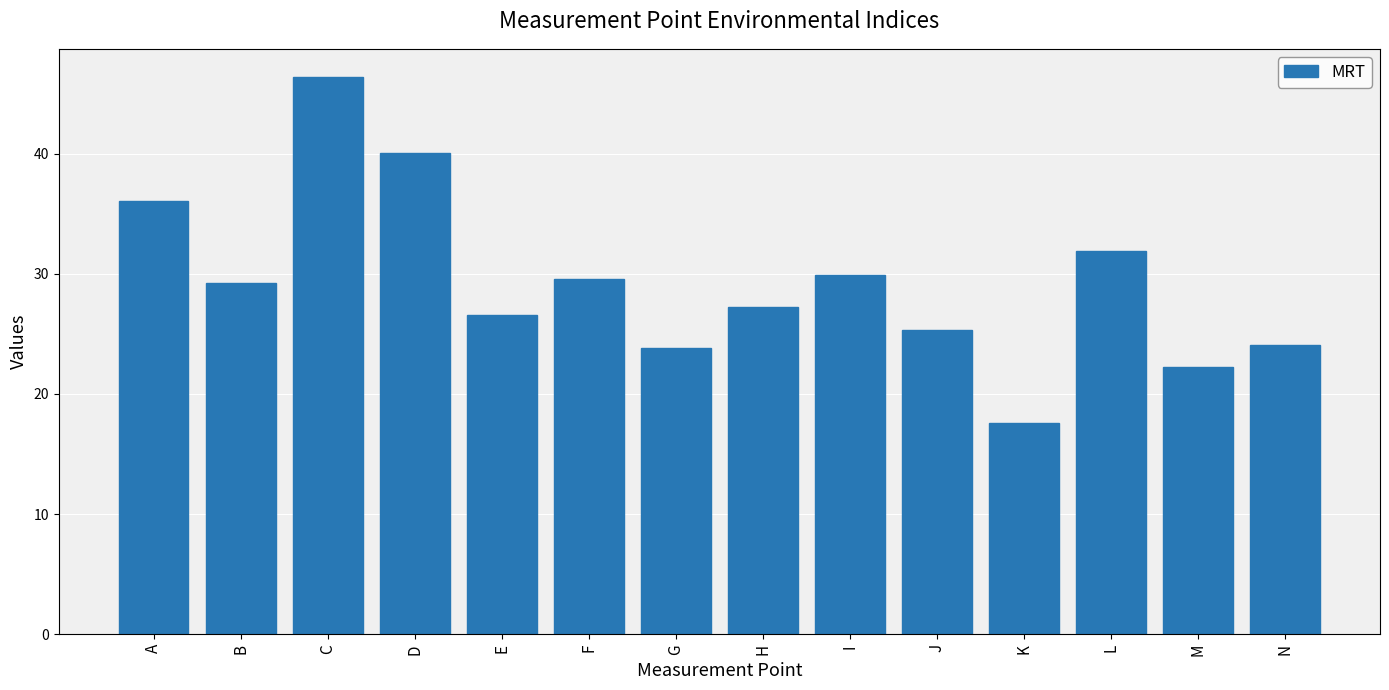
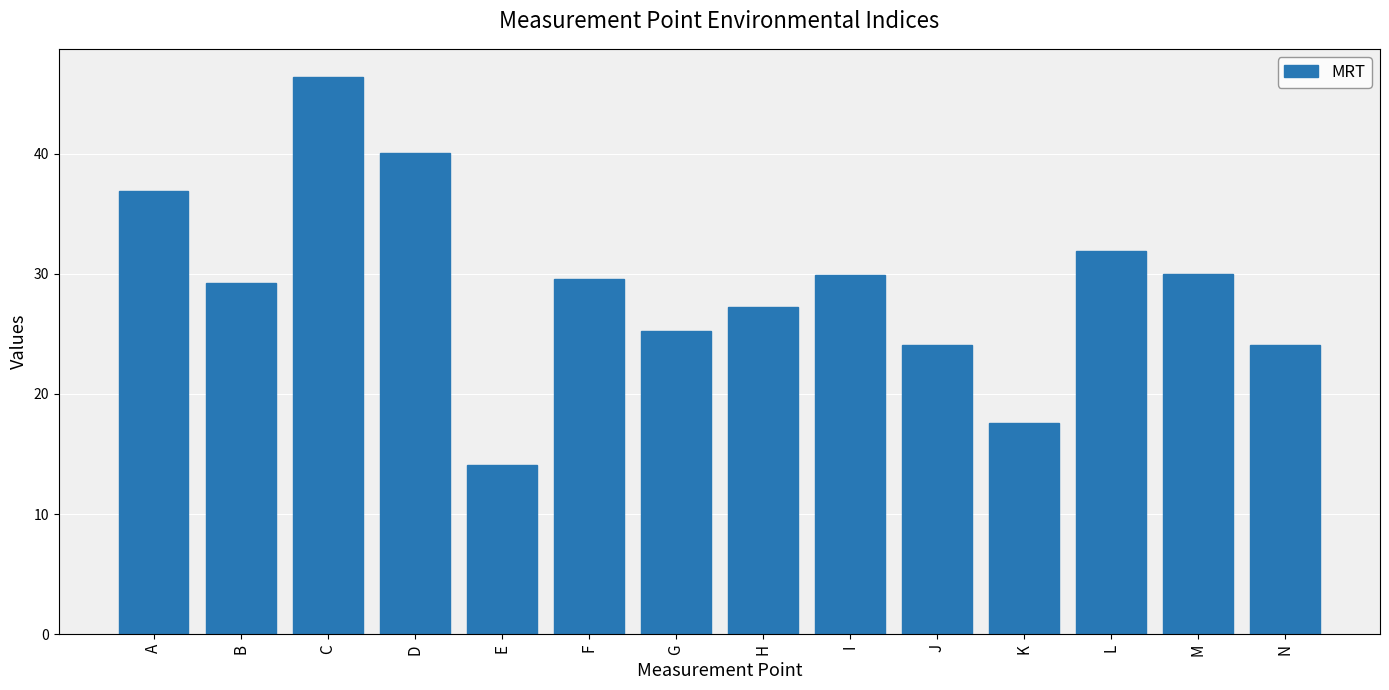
A: 36.1 -> 36.9
E: 26.6 -> 14.1
G: 23.8 -> 25.3
J: 25.3 -> 24.1
M: 22.2 -> 30.0
